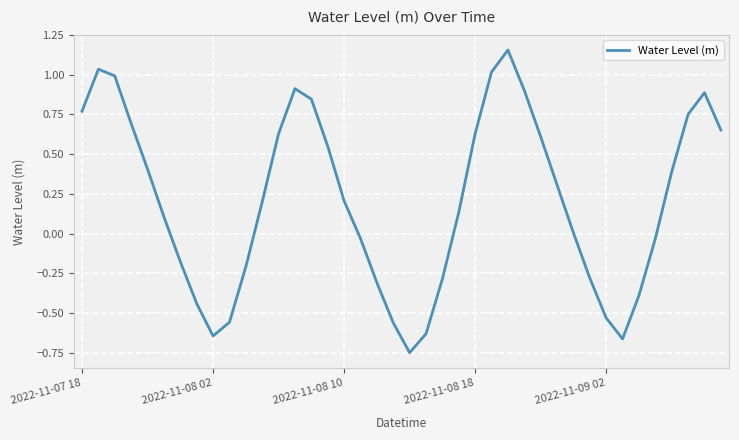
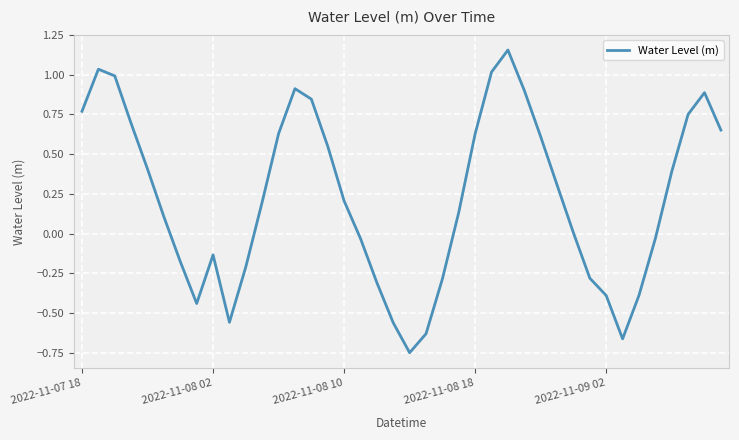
2022-11-08 02: -0.65 -> -0.13
2022-11-09 02: -0.53 -> -0.39
